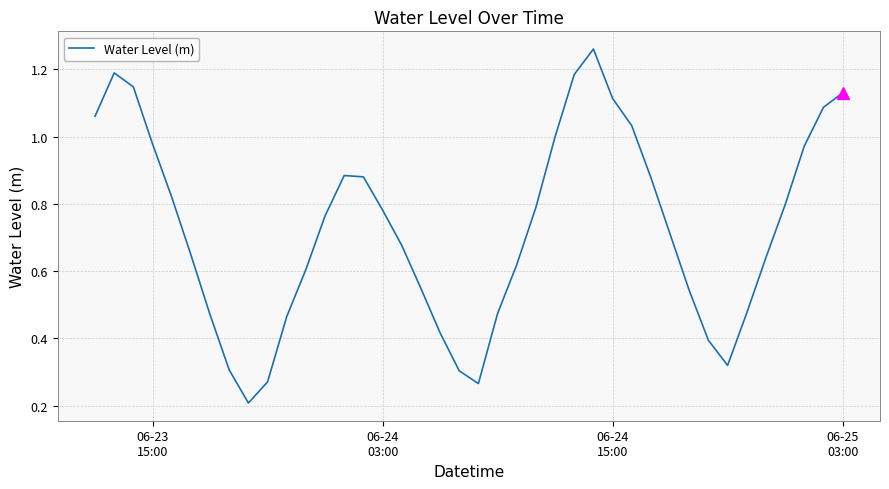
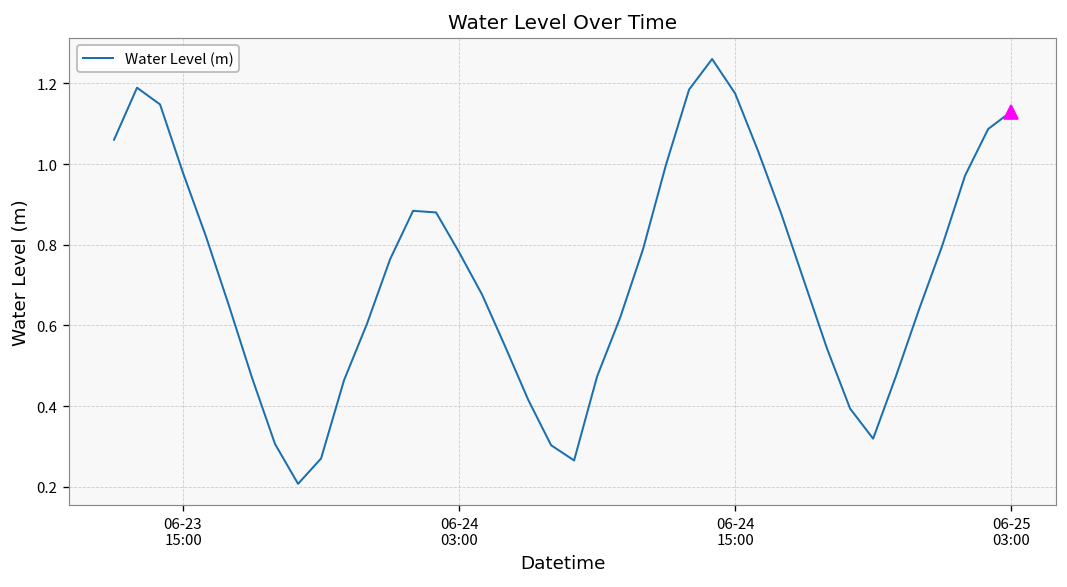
Water Level (m), 06-24 15:00: 1.11 -> 1.18
